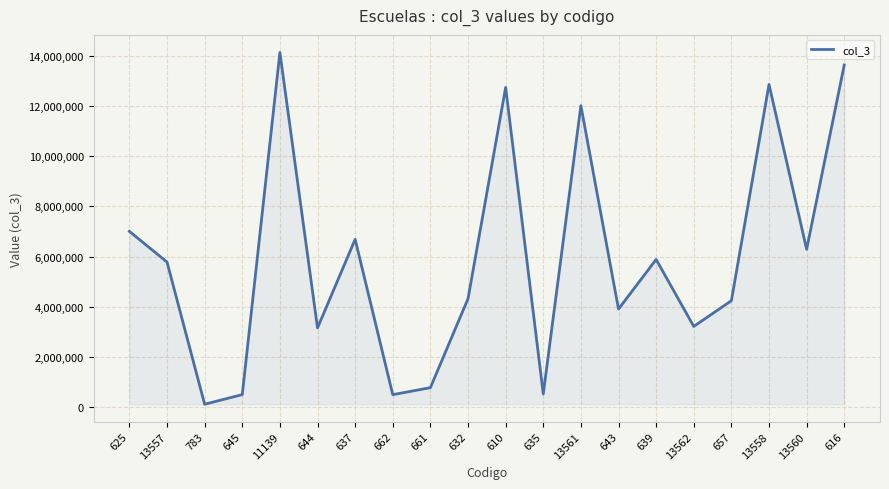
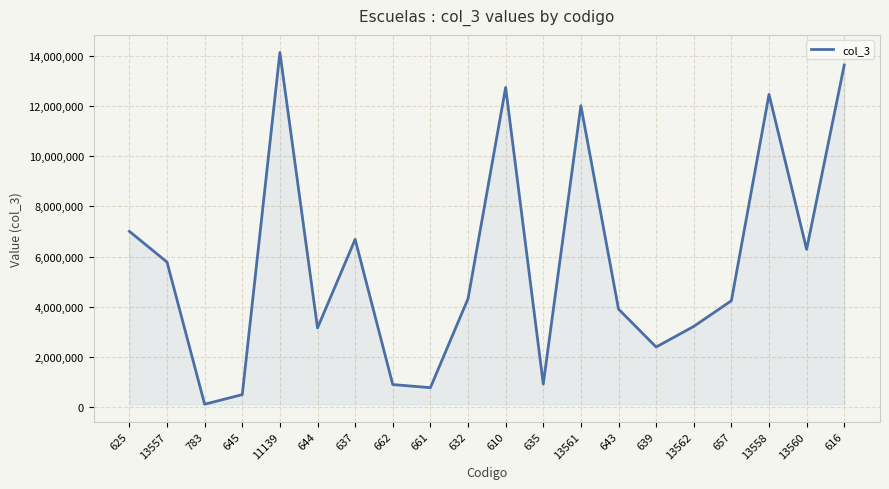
662: 500,000 -> 900,000
635: 500,000 -> 900,000
639: 5,900,000 -> 2,400,000
13558: 12,900,000 -> 12,500,000
